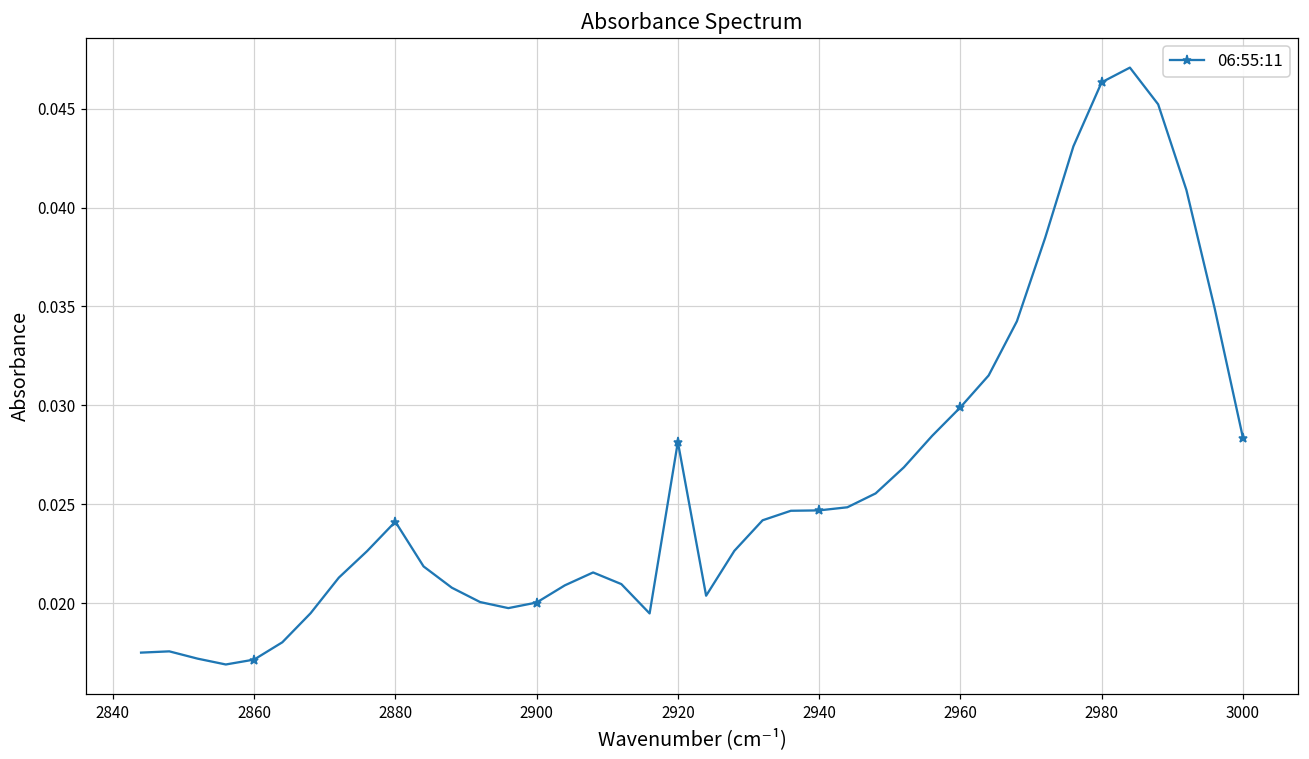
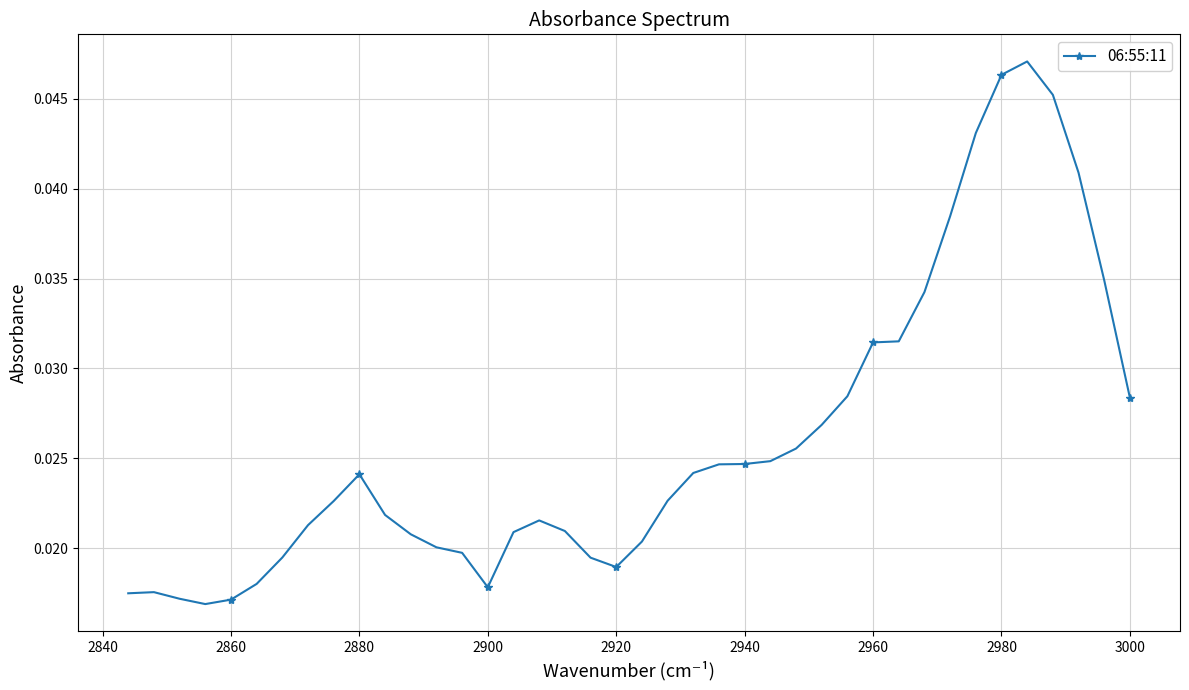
2900: 0.0200 -> 0.0178
2920: 0.0281 -> 0.0190
2960: 0.0299 -> 0.0315
